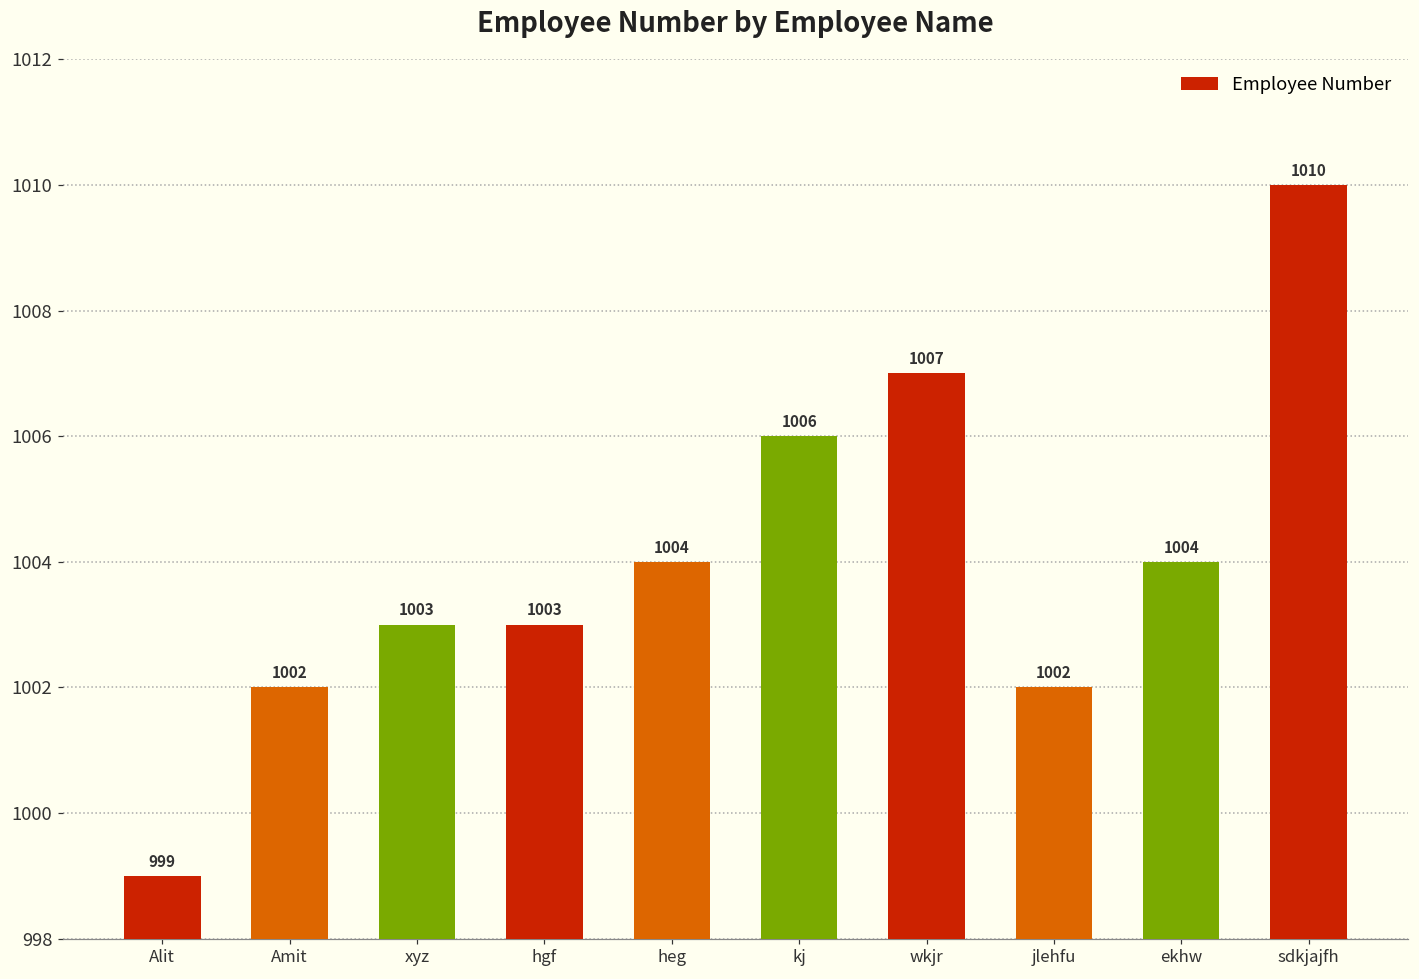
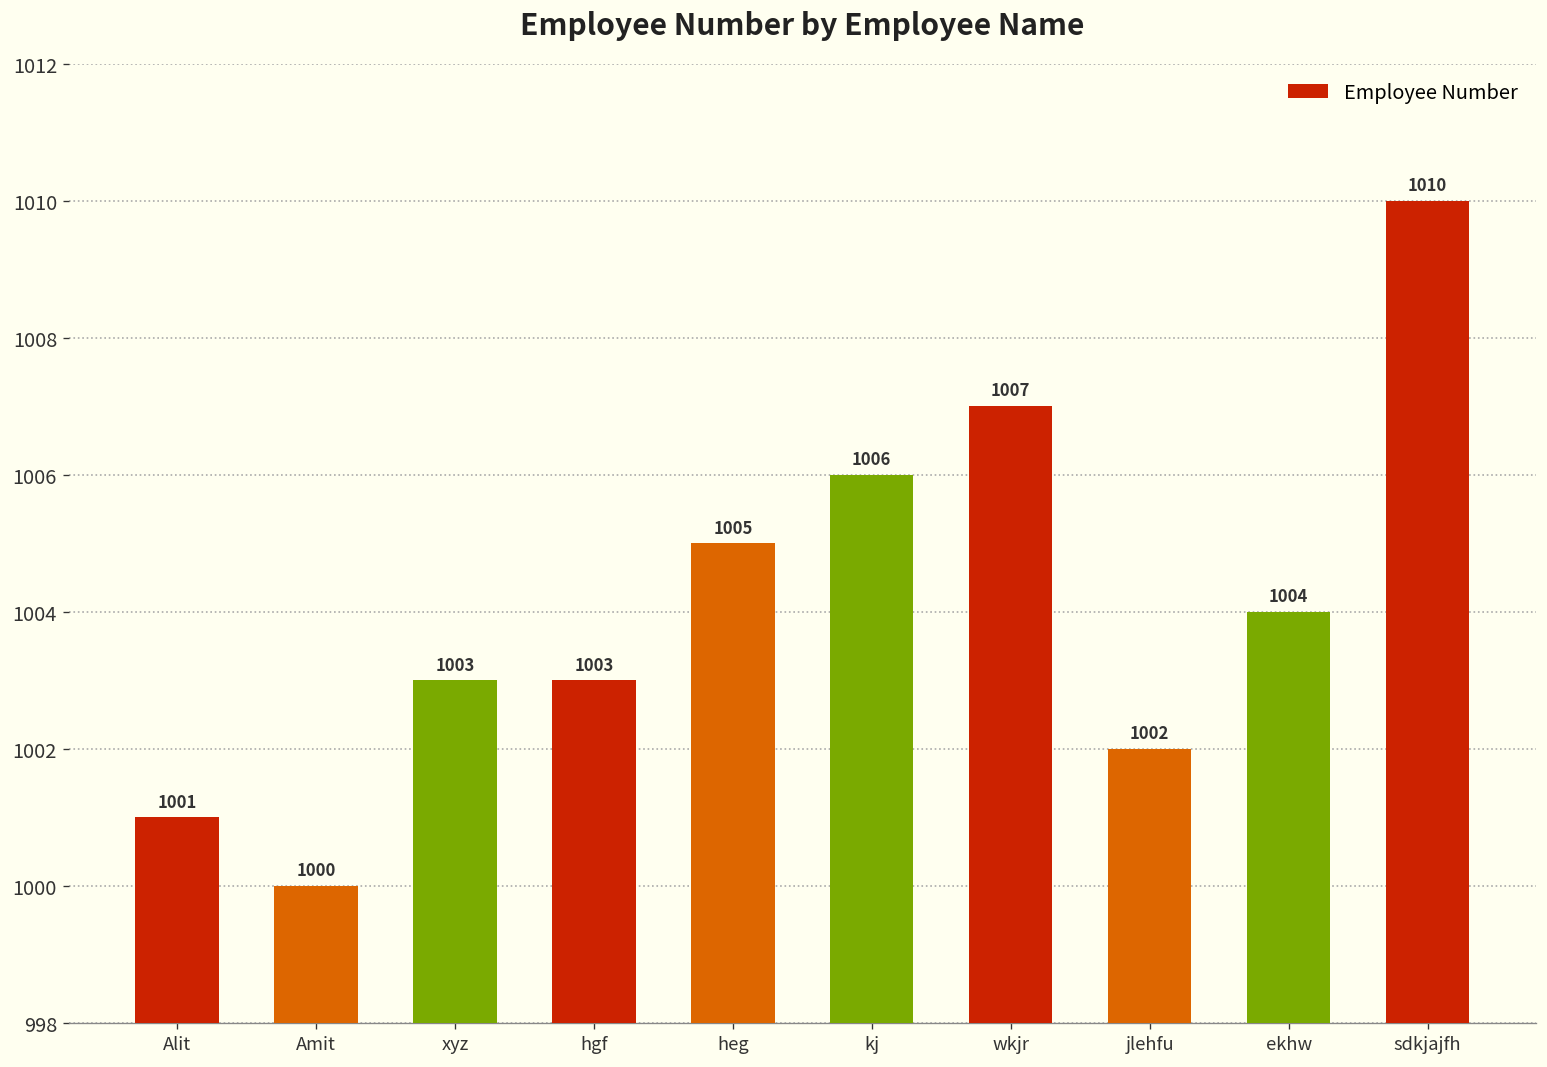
Alit: 999 -> 1001
Amit: 1002 -> 1000
heg: 1004 -> 1005
